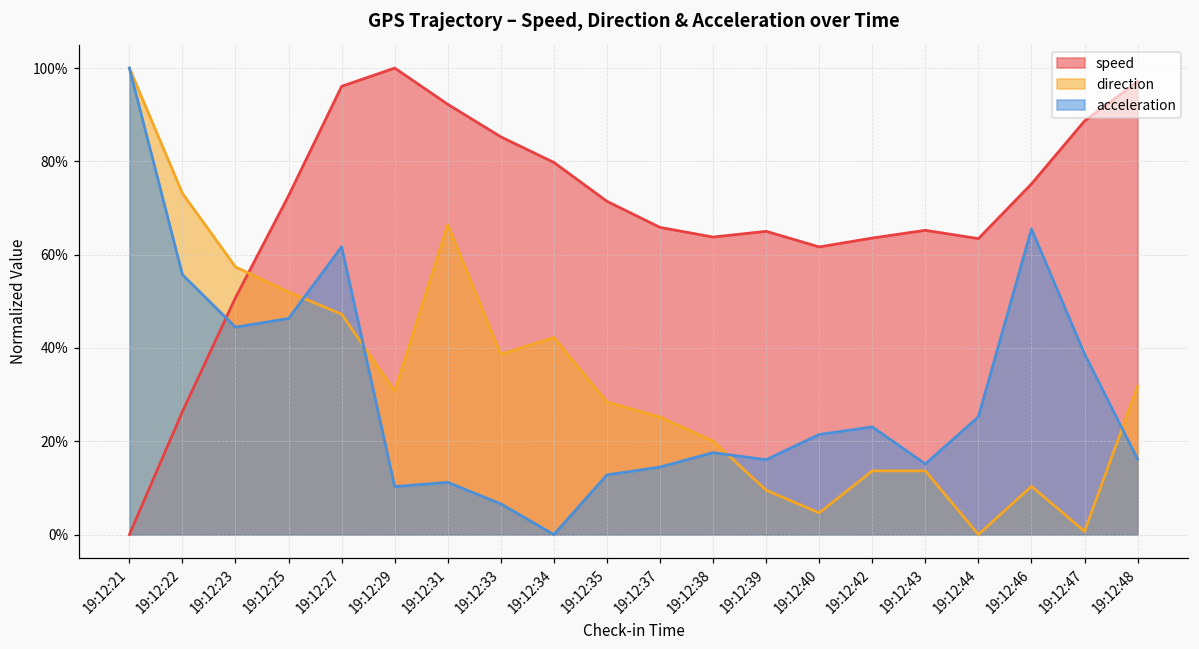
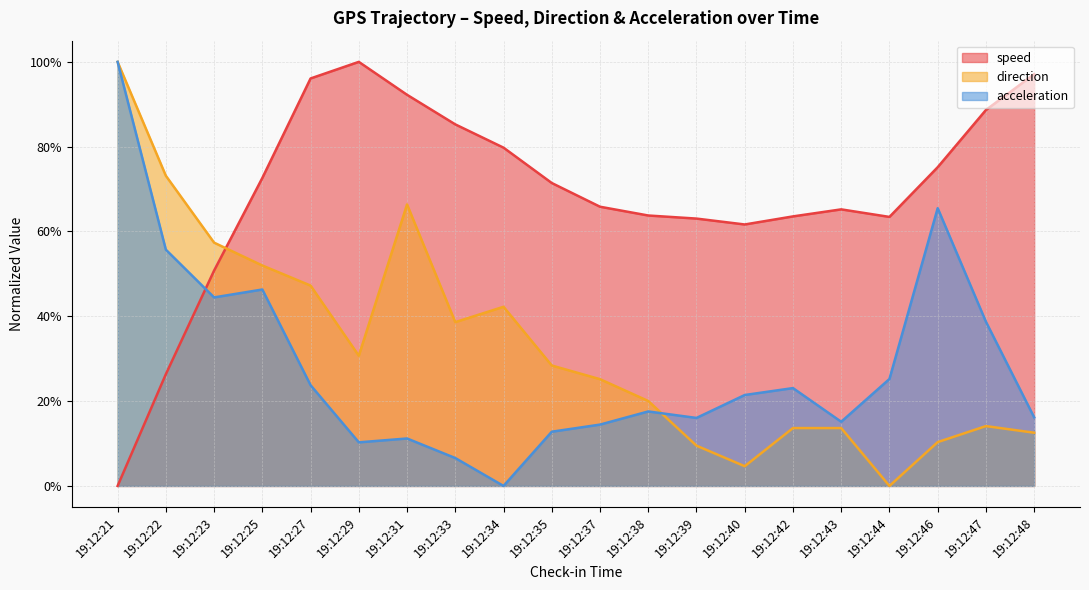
acceleration, 19:12:27: 62% -> 24%
speed, 19:12:39: 65% -> 63%
direction, 19:12:47: 1% -> 14%
direction, 19:12:48: 32% -> 13%
